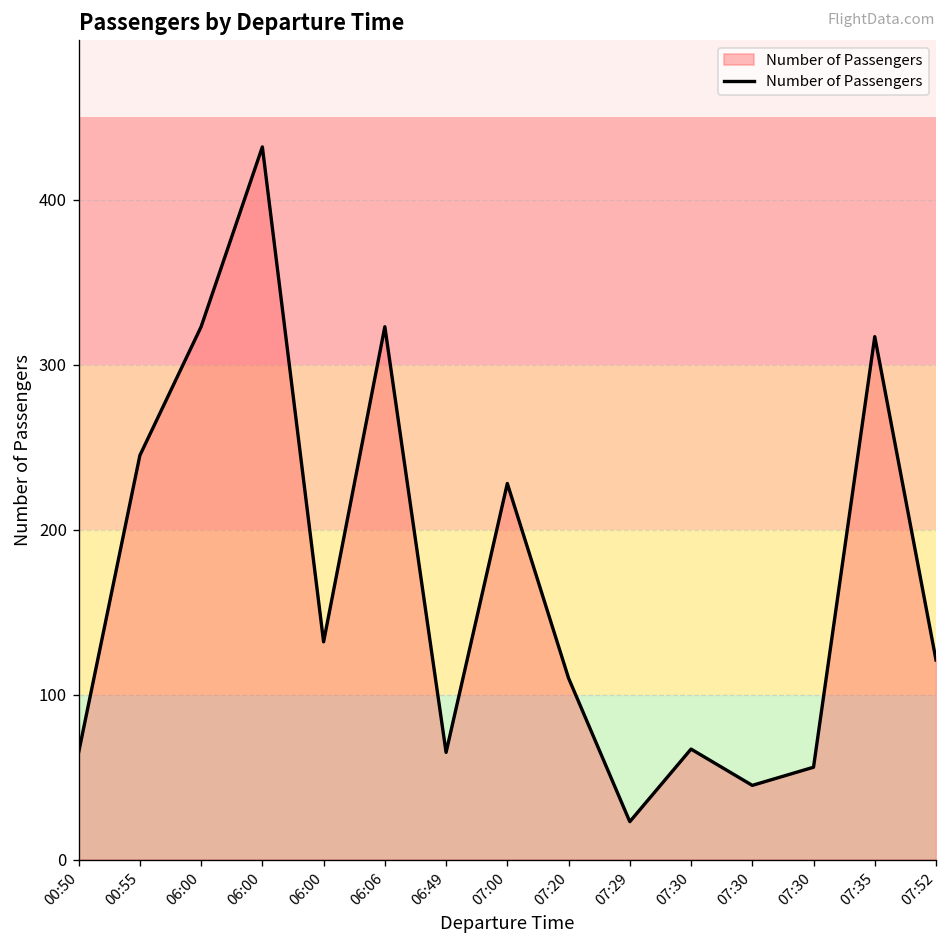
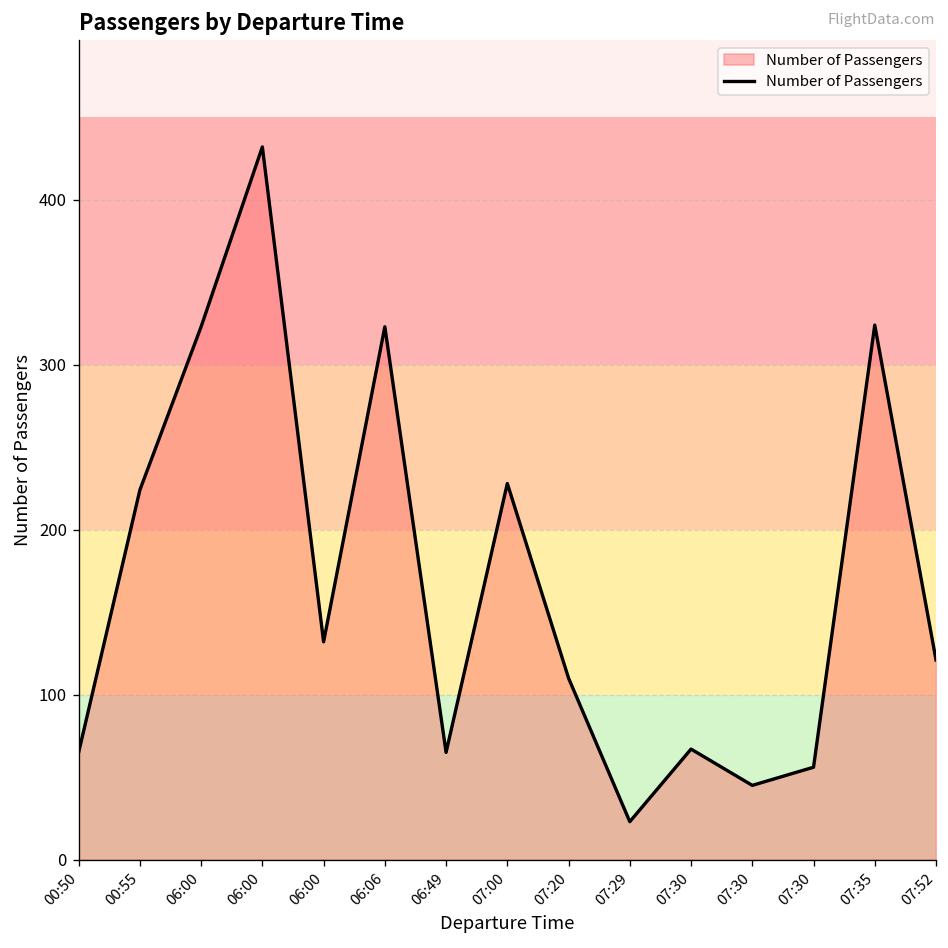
00:55: 245 -> 224
07:35: 317 -> 324
